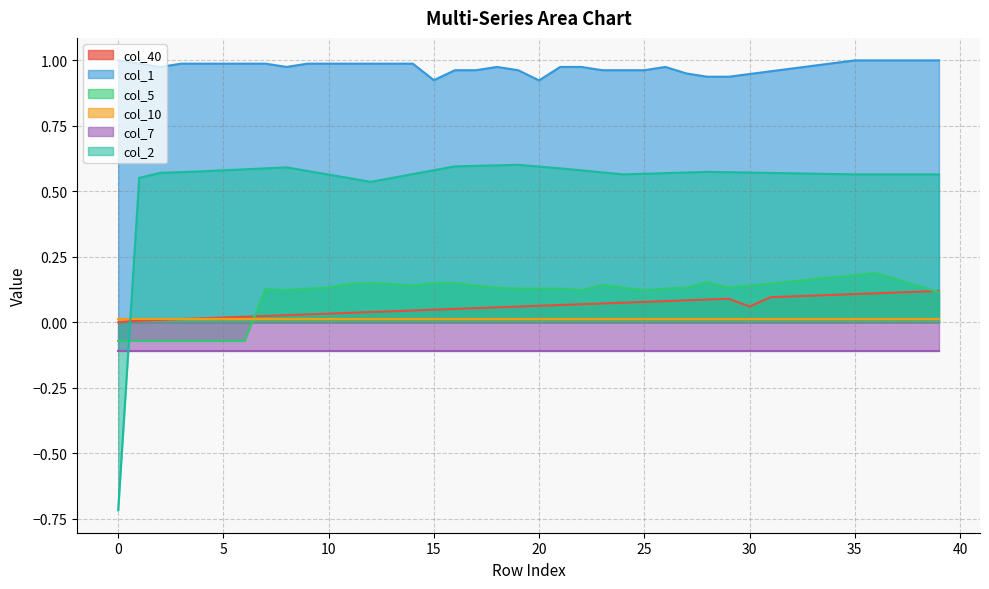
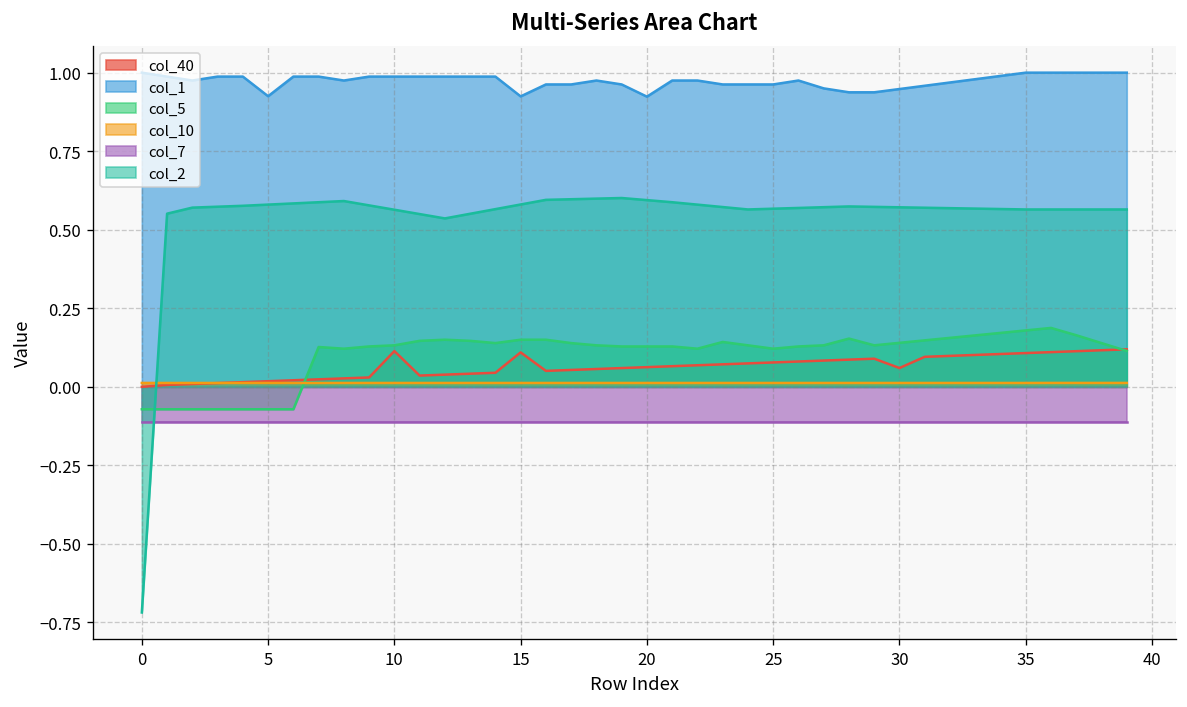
col_1, 5: 0.99 -> 0.93
col_40, 10: 0.03 -> 0.11
col_40, 15: 0.05 -> 0.11
